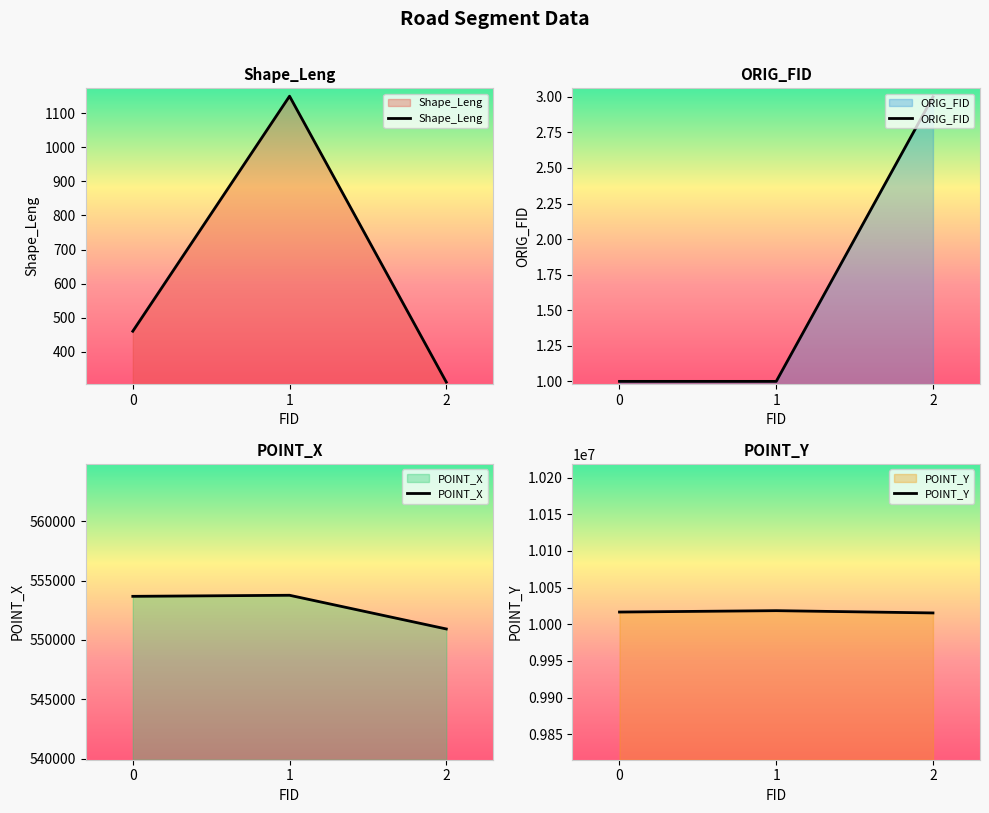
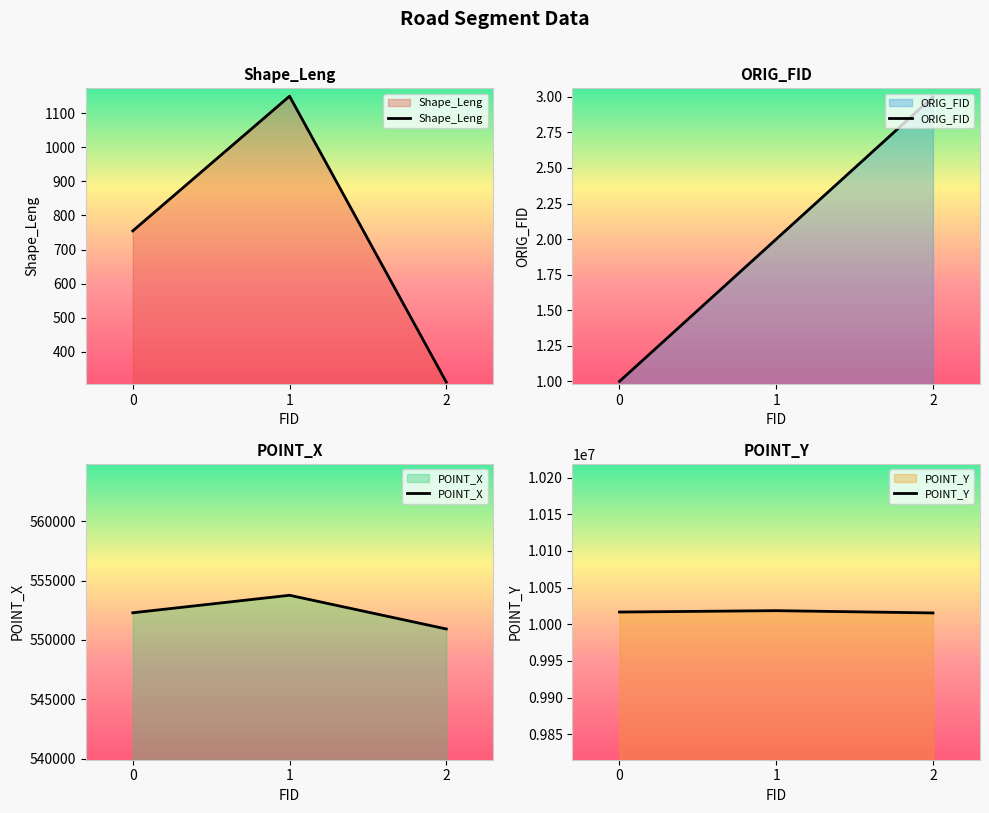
Shape_Leng, 0: 460 -> 750
ORIG_FID, 1: 1 -> 2
POINT_X, 0: 553700 -> 552300
